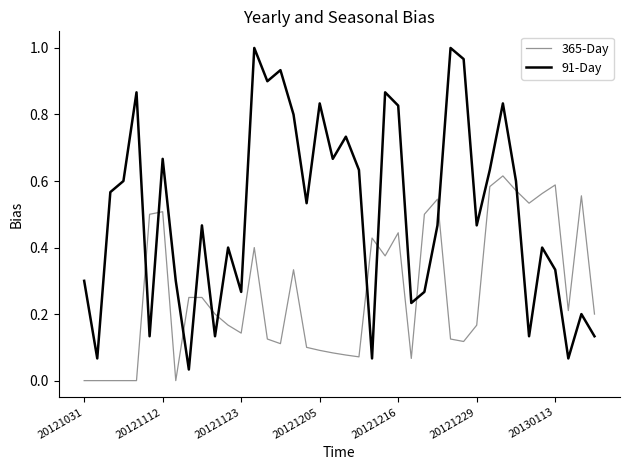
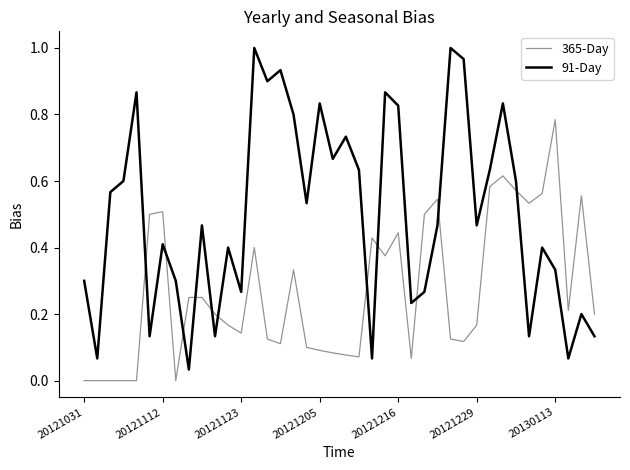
91-Day, 20121112: 0.67 -> 0.41
365-Day, 20130113: 0.59 -> 0.78
